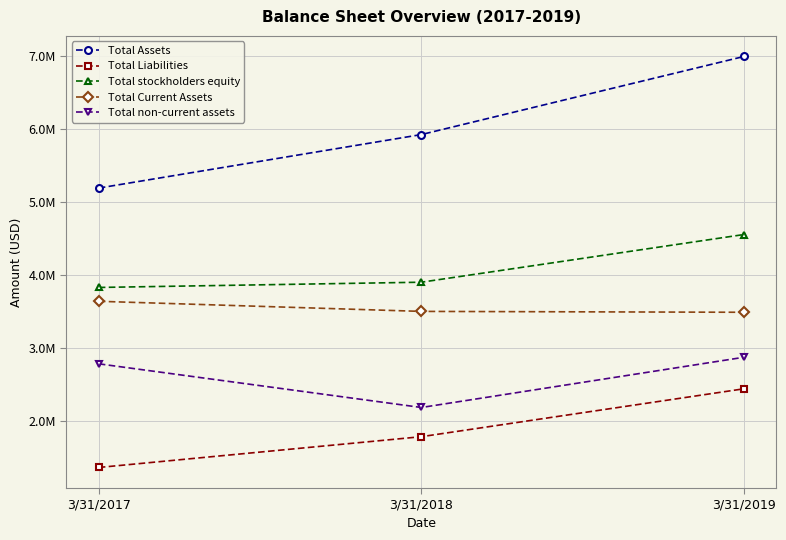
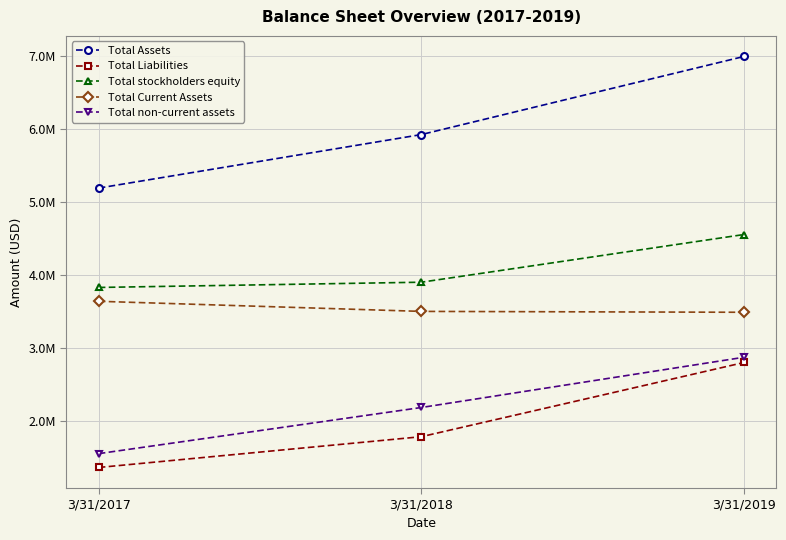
Total non-current assets, 3/31/2017: 2800000 -> 1600000
Total Liabilities, 3/31/2019: 2400000 -> 2800000
